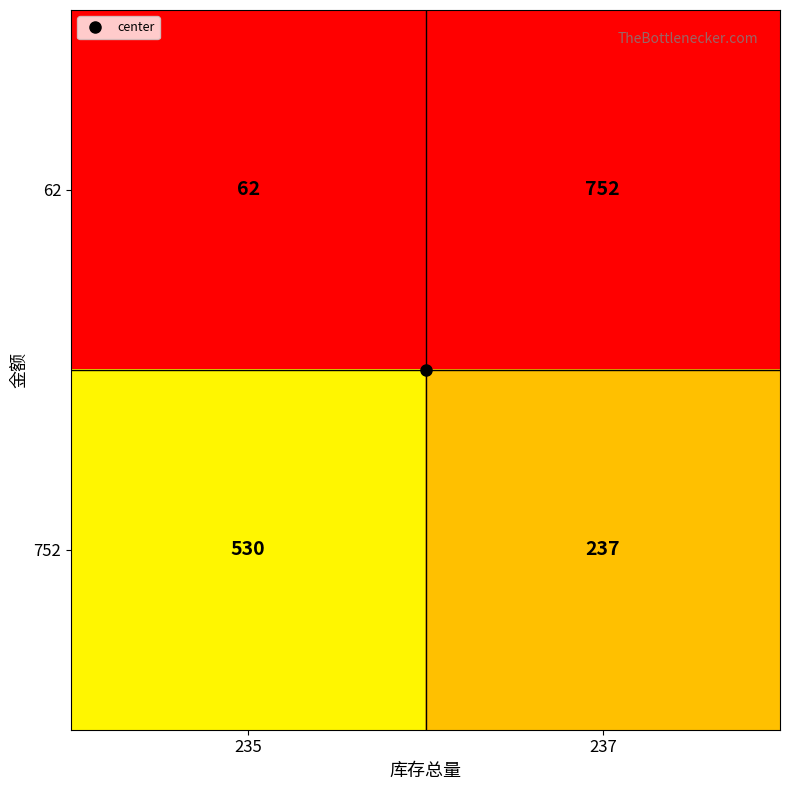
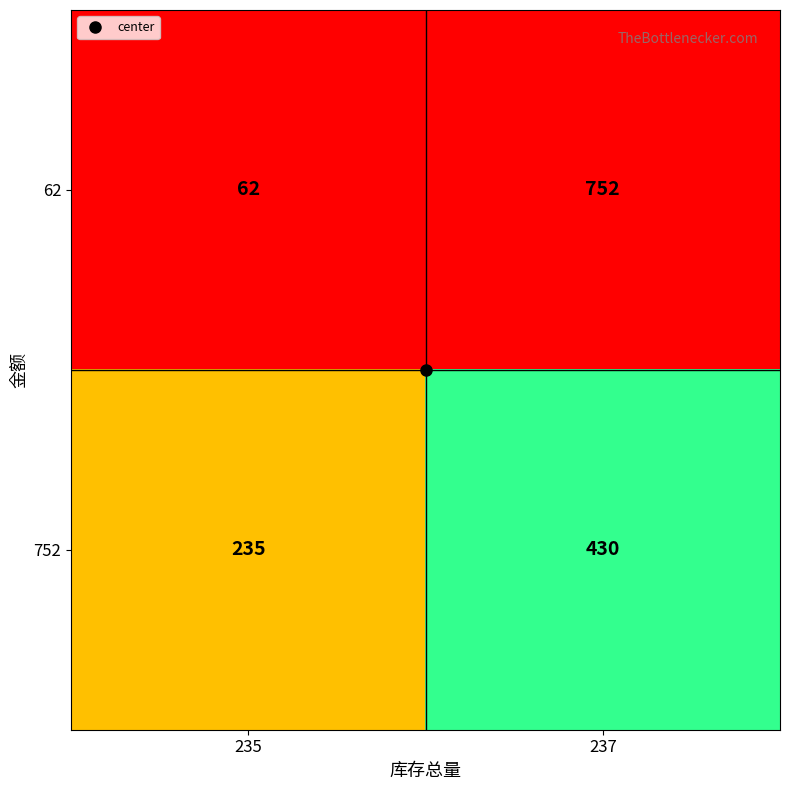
752, 235: 530 -> 235
752, 237: 237 -> 430
